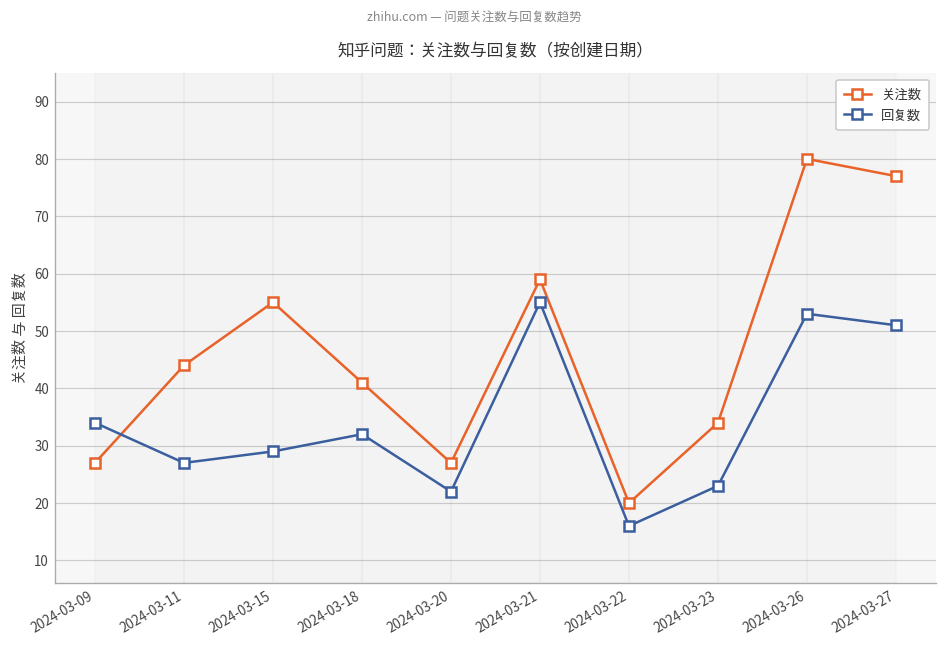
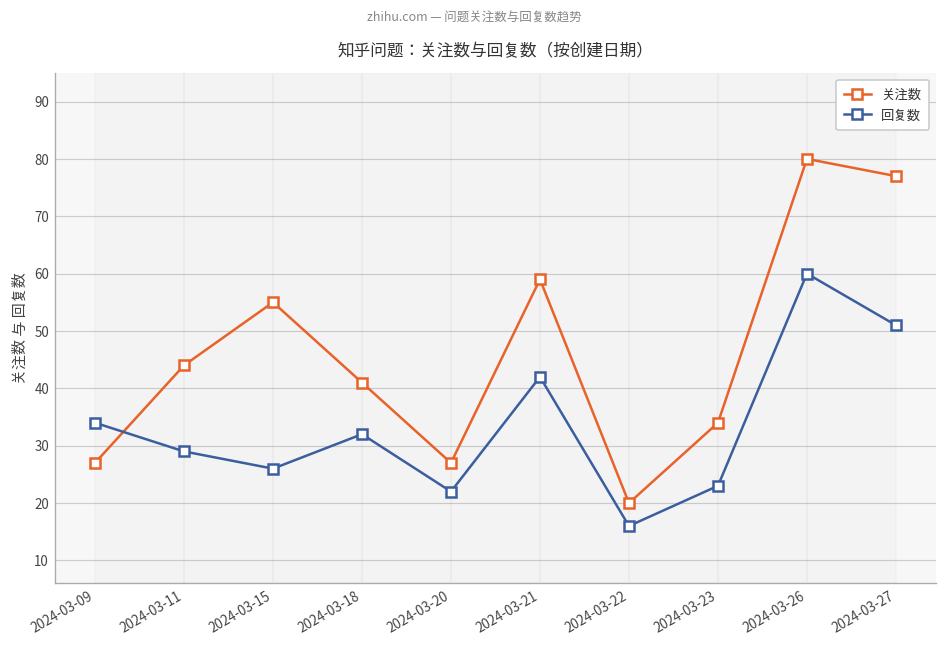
回复数, 2024-03-11: 27 -> 29
回复数, 2024-03-15: 29 -> 26
回复数, 2024-03-21: 55 -> 42
回复数, 2024-03-26: 53 -> 60
